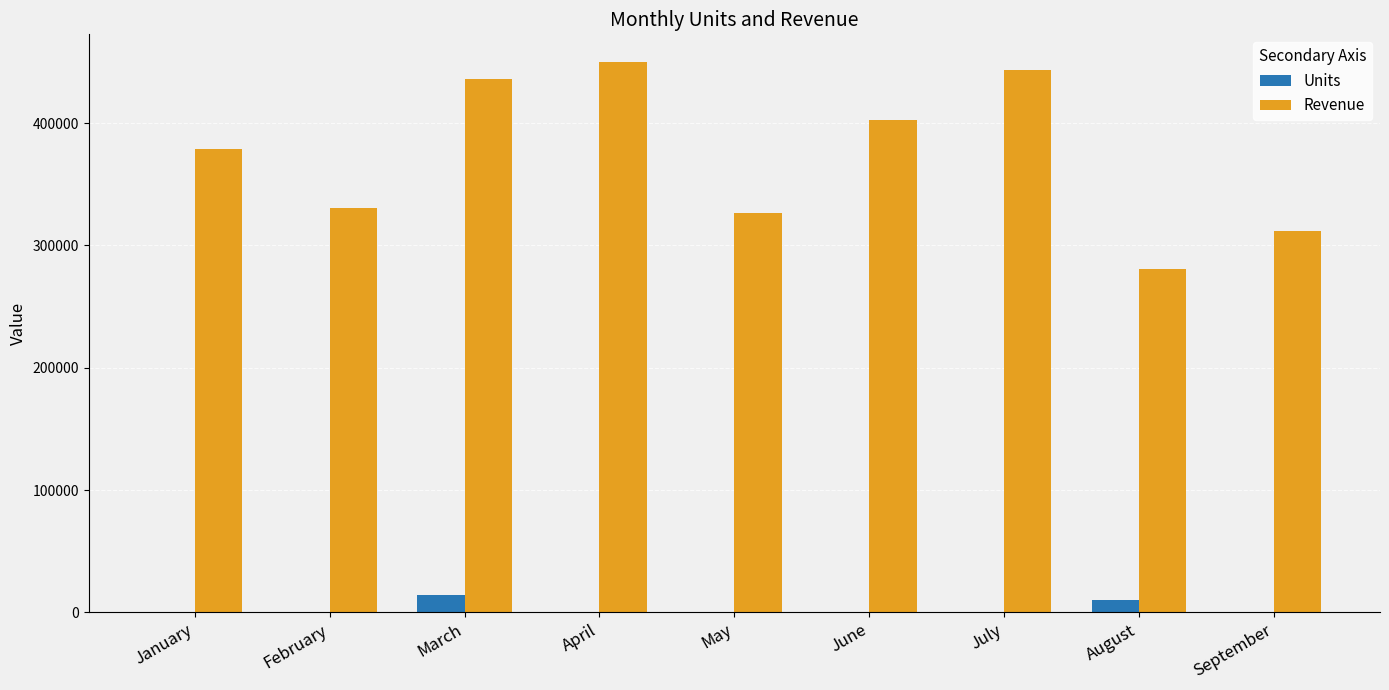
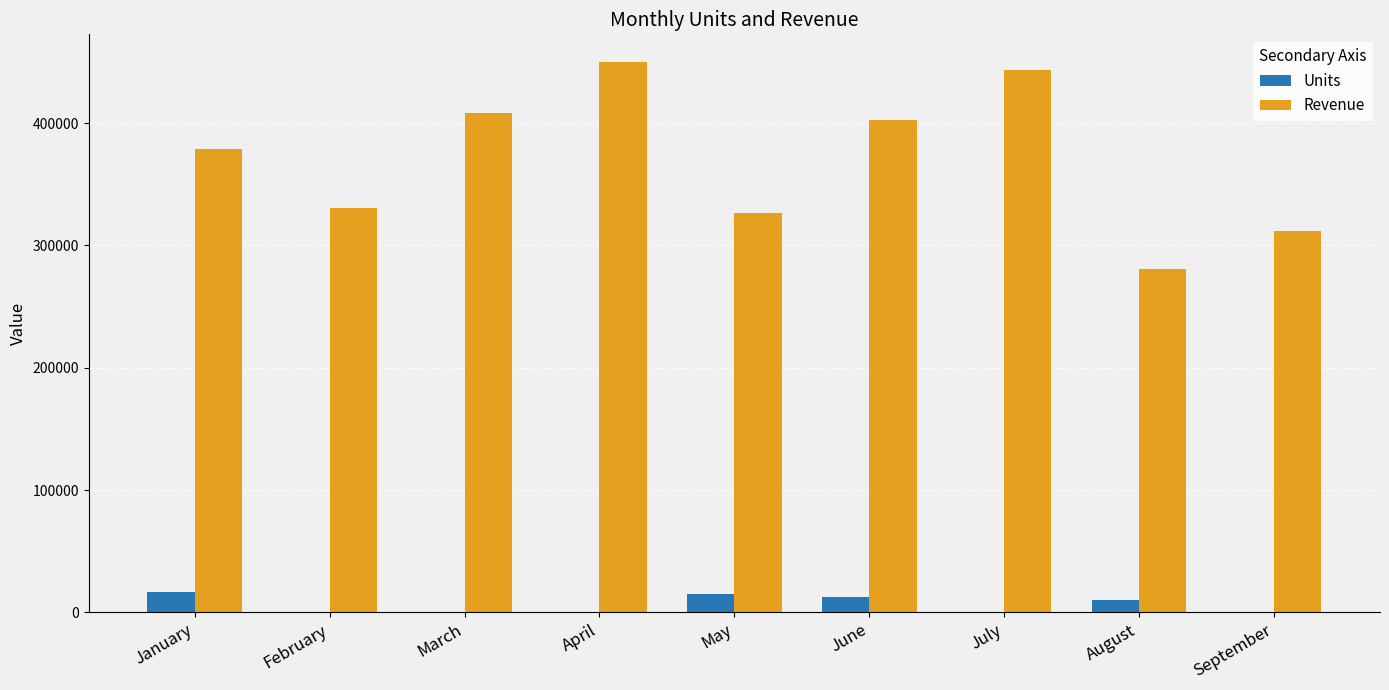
Units, January: 0 -> 17000
Units, March: 15000 -> 0
Revenue, March: 436000 -> 409000
Units, May: 0 -> 15000
Units, June: 0 -> 12000
